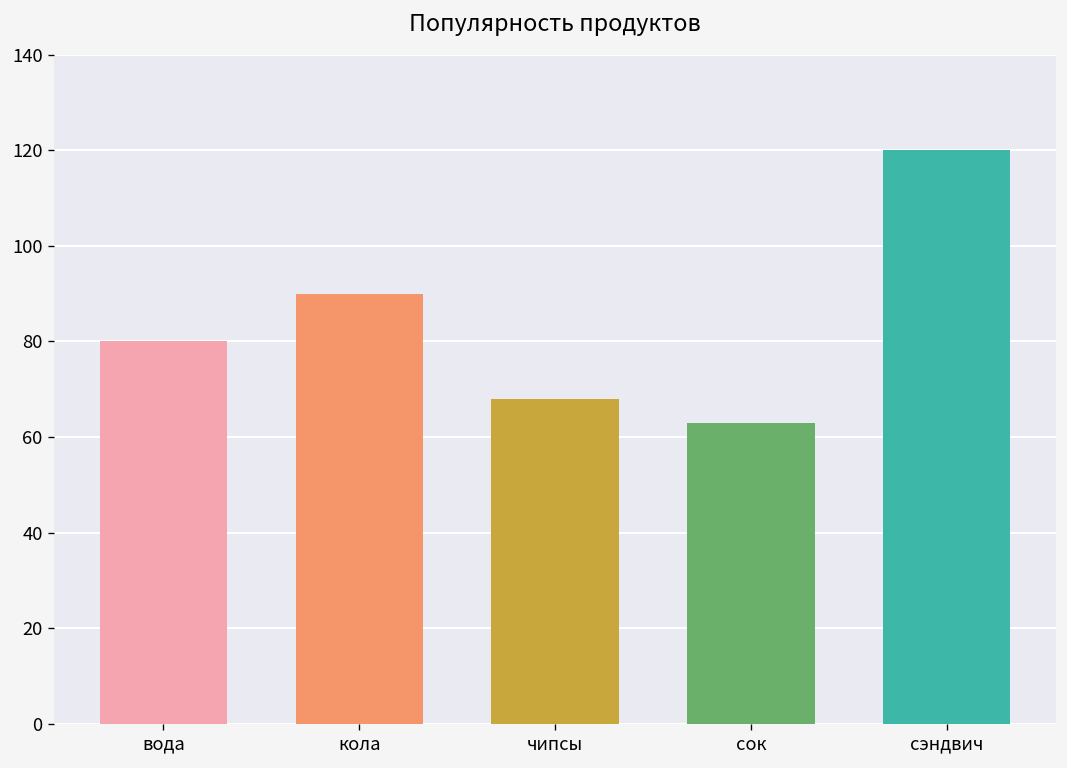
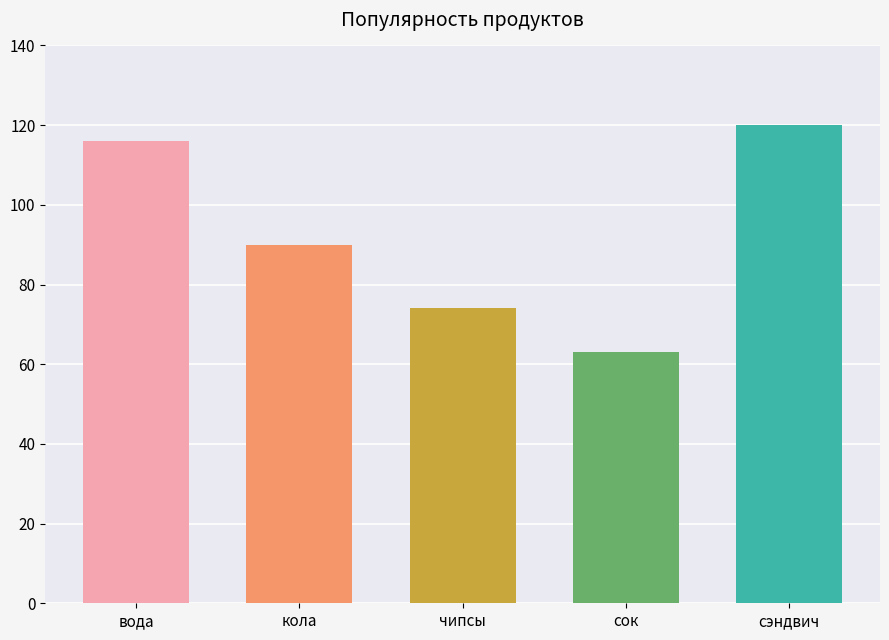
вода: 80 -> 116
чипсы: 68 -> 74
